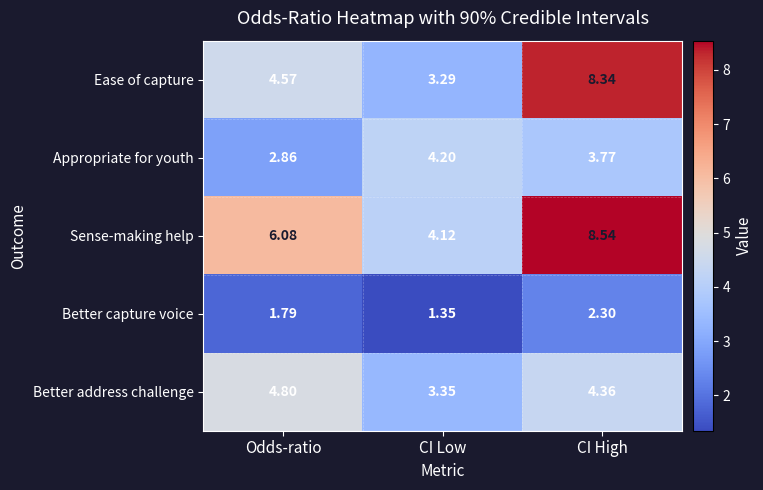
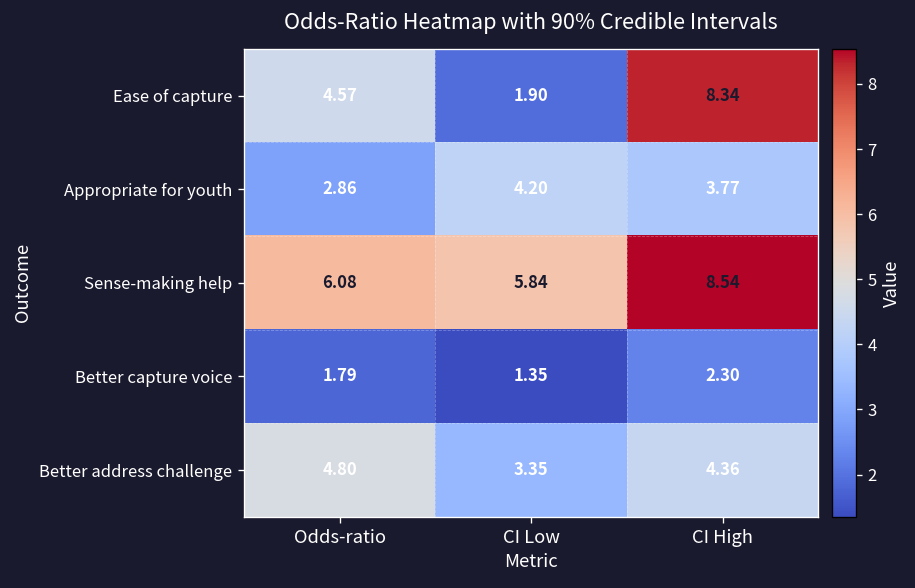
Ease of capture, CI Low: 3.29 -> 1.90
Sense-making help, CI Low: 4.12 -> 5.84
